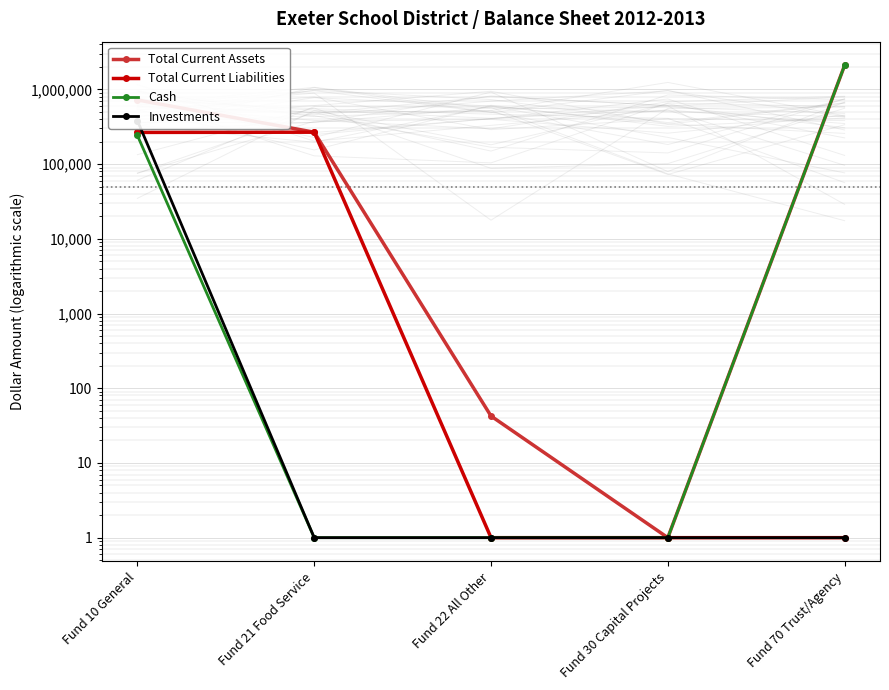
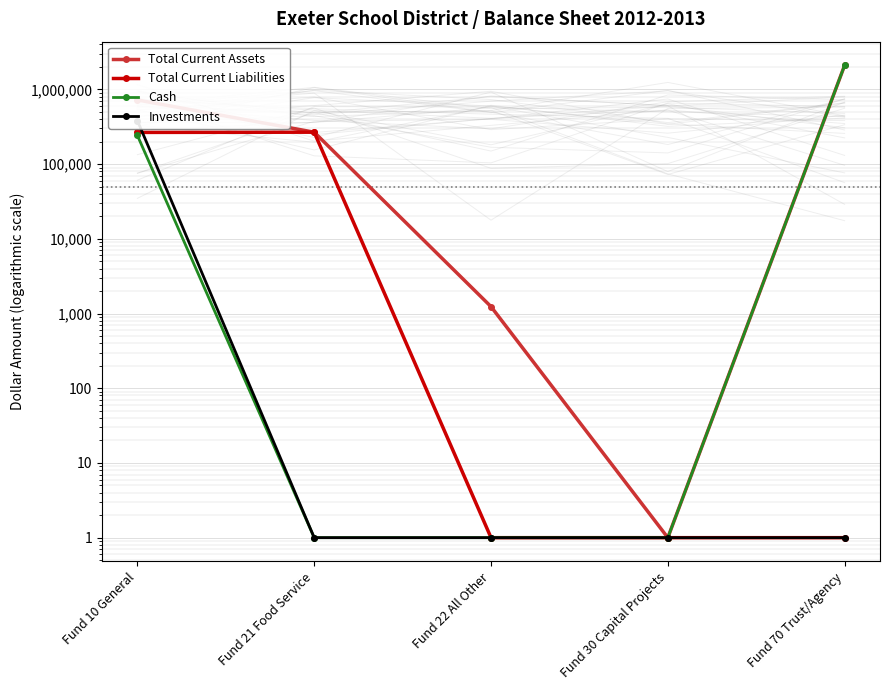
Total Current Assets, Fund 22 All Other: 40 -> 1,200
